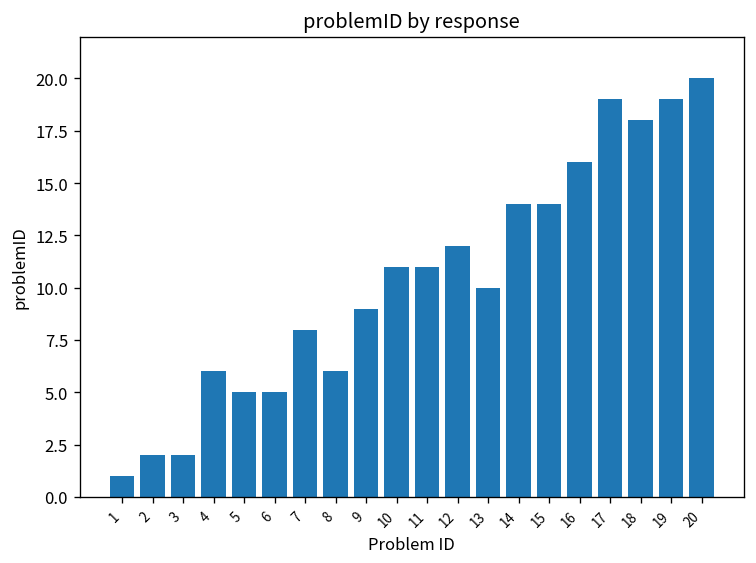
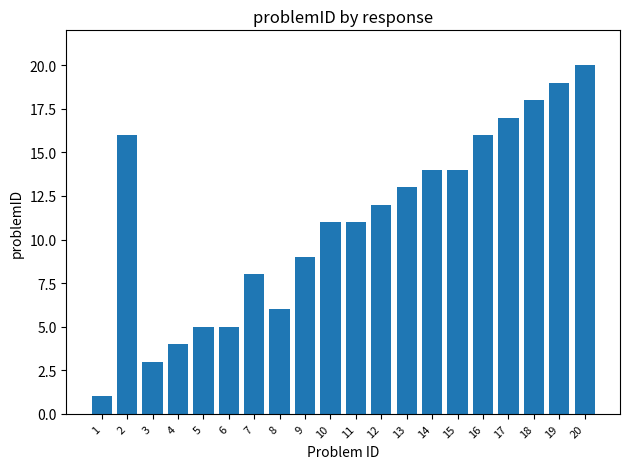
2: 2 -> 16
3: 2 -> 3
4: 6 -> 4
13: 10 -> 13
17: 19 -> 17
